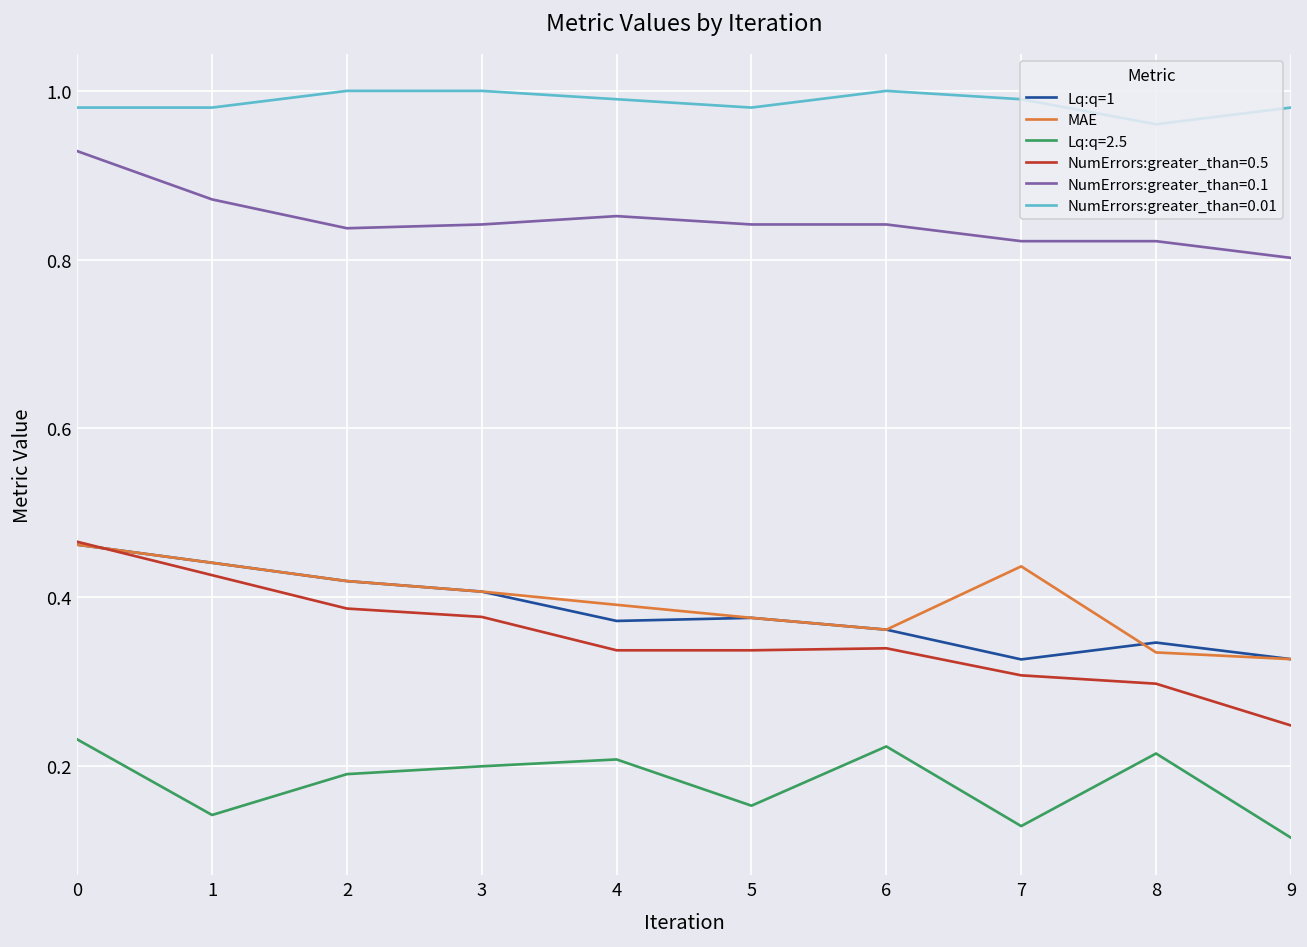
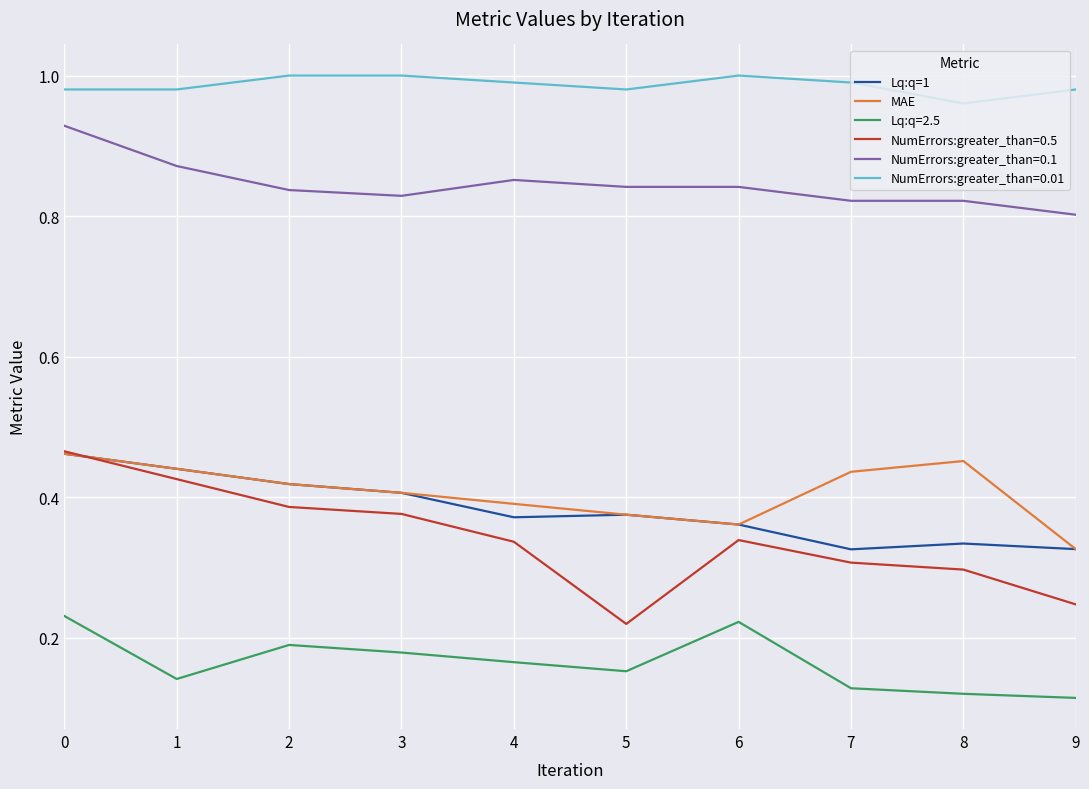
Lq:q=2.5, 3: 0.20 -> 0.18
NumErrors:greater_than=0.1, 3: 0.84 -> 0.83
Lq:q=2.5, 4: 0.21 -> 0.17
NumErrors:greater_than=0.5, 5: 0.34 -> 0.22
Lq:q=1, 8: 0.35 -> 0.33
MAE, 8: 0.33 -> 0.45
Lq:q=2.5, 8: 0.21 -> 0.12
